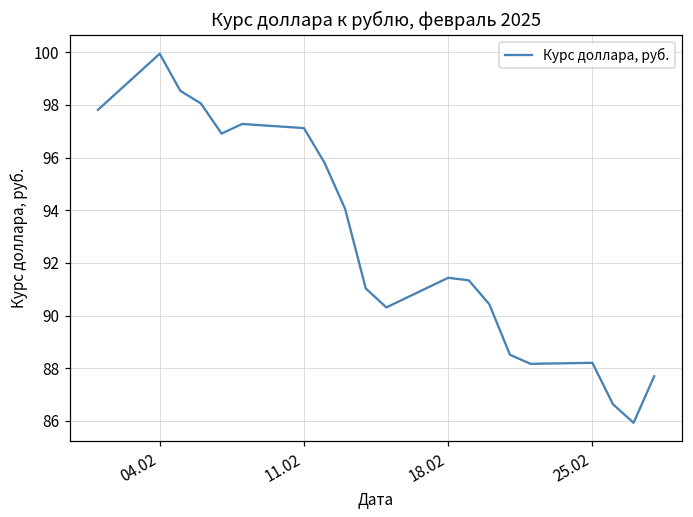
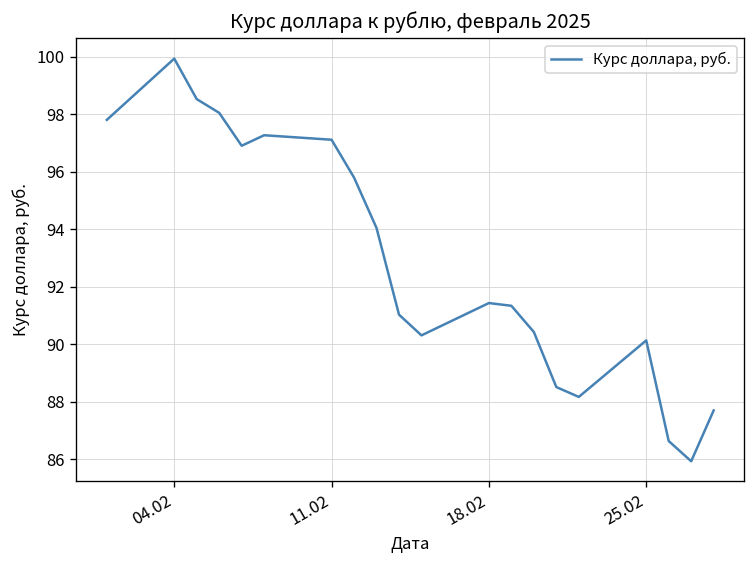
25.02: 88.2 -> 90.1
